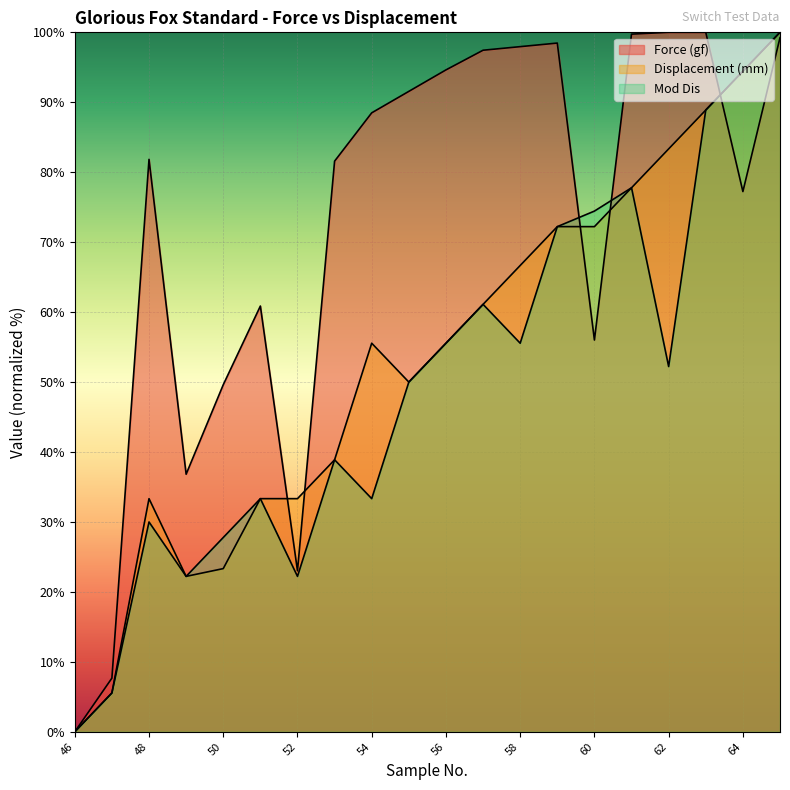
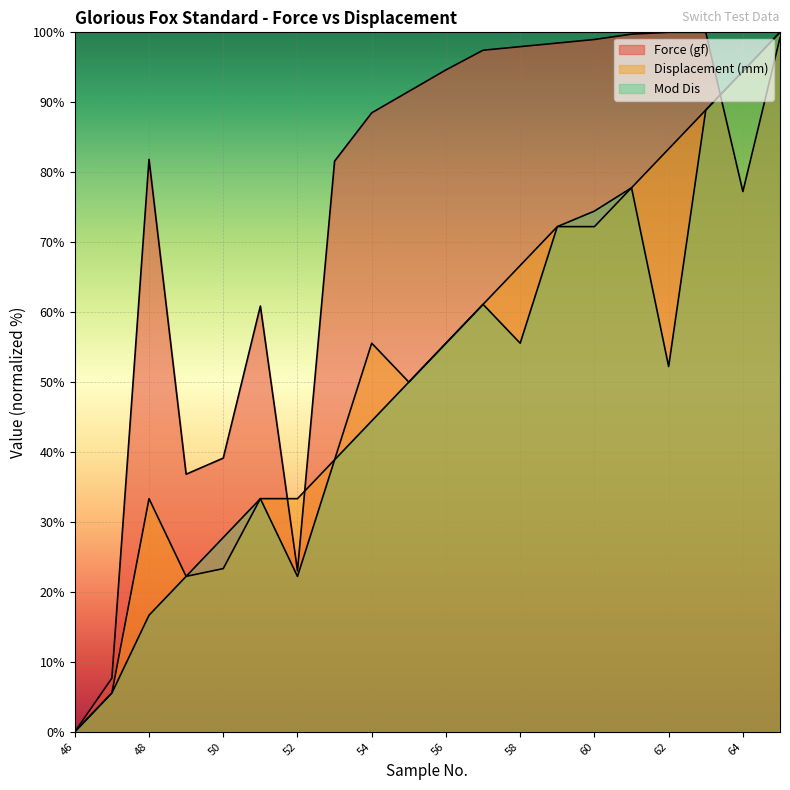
Mod Dis, 48: 30% -> 17%
Force (gf), 50: 50% -> 39%
Mod Dis, 54: 33% -> 44%
Force (gf), 60: 56% -> 99%
